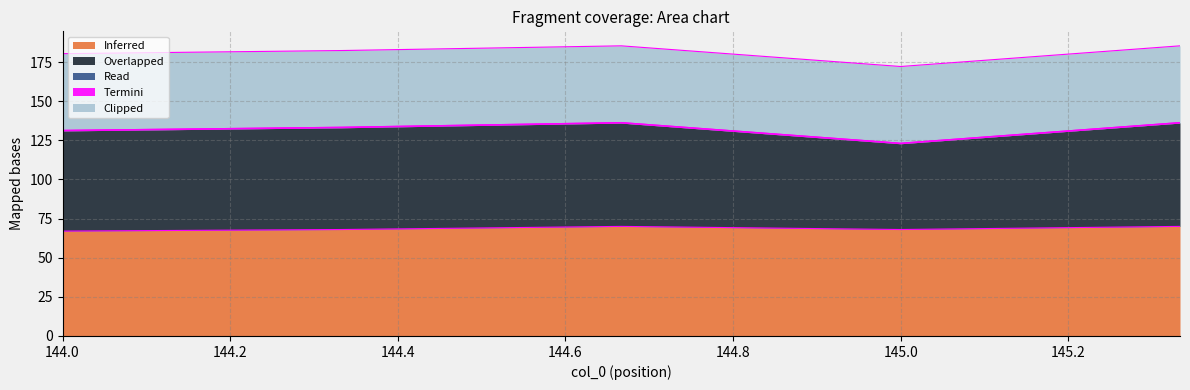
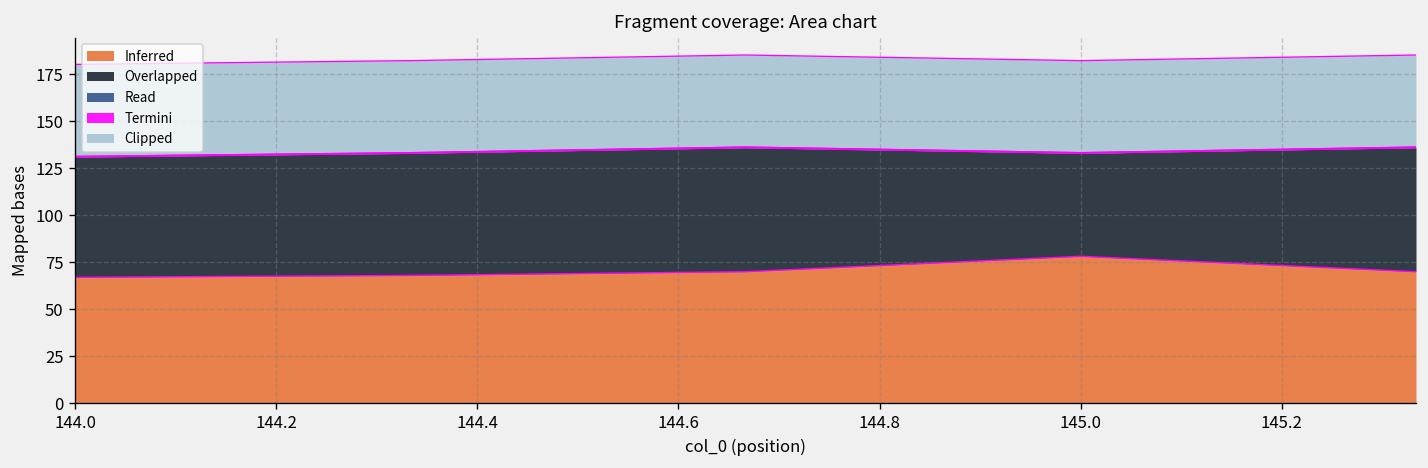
Inferred, 145.0: 68 -> 78
